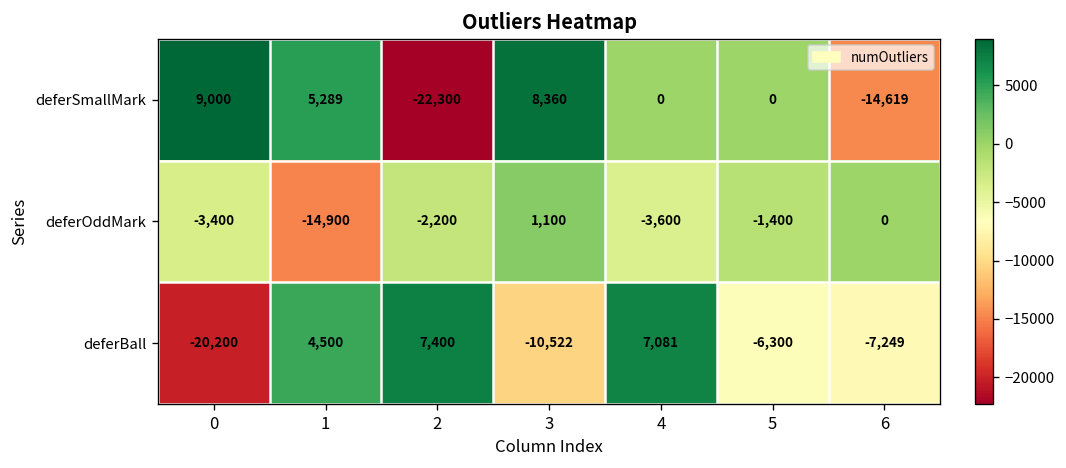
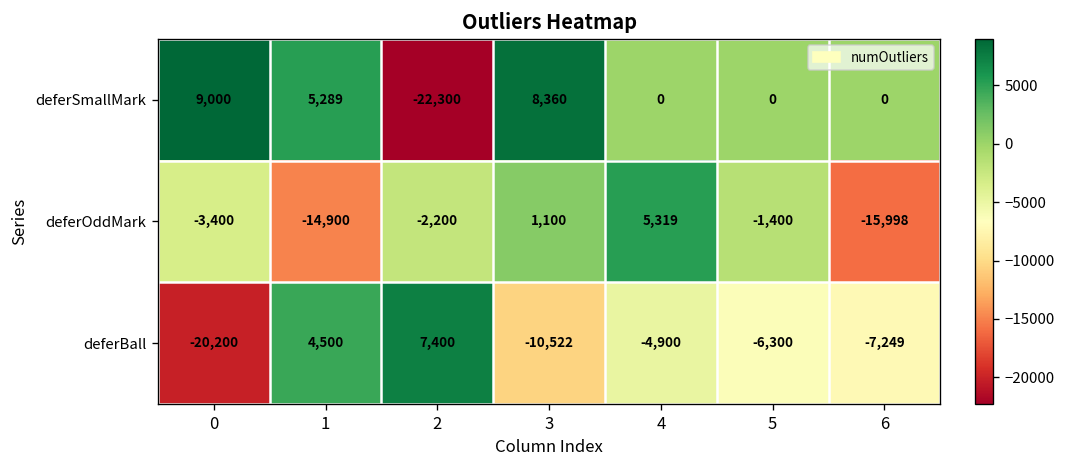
deferSmallMark, 6: -14,619 -> 0
deferOddMark, 4: -3,600 -> 5,319
deferOddMark, 6: 0 -> -15,998
deferBall, 4: 7,081 -> -4,900
